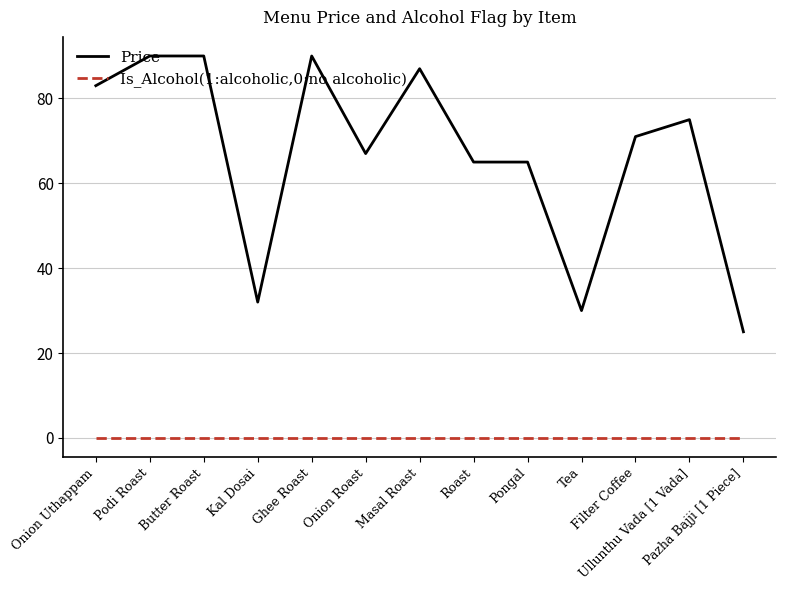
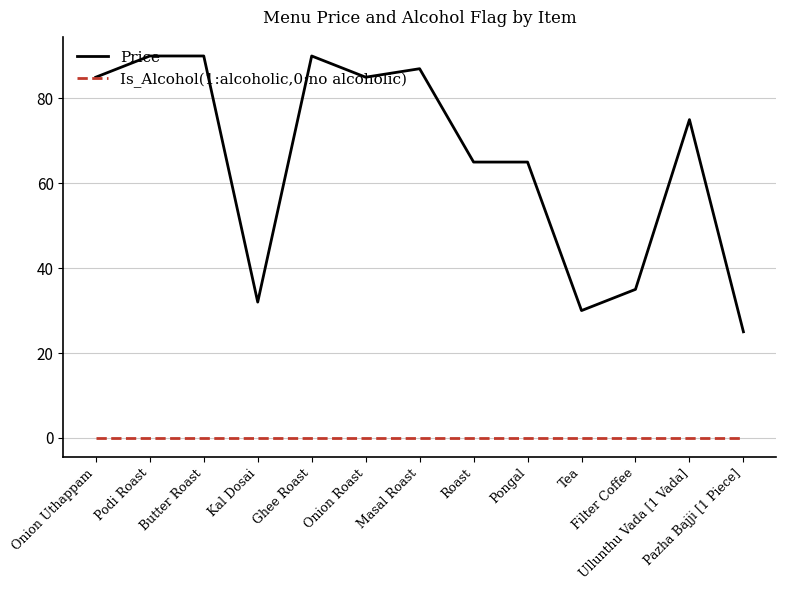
Price, Onion Uthappam: 83 -> 85
Price, Onion Roast: 67 -> 85
Price, Filter Coffee: 71 -> 35
